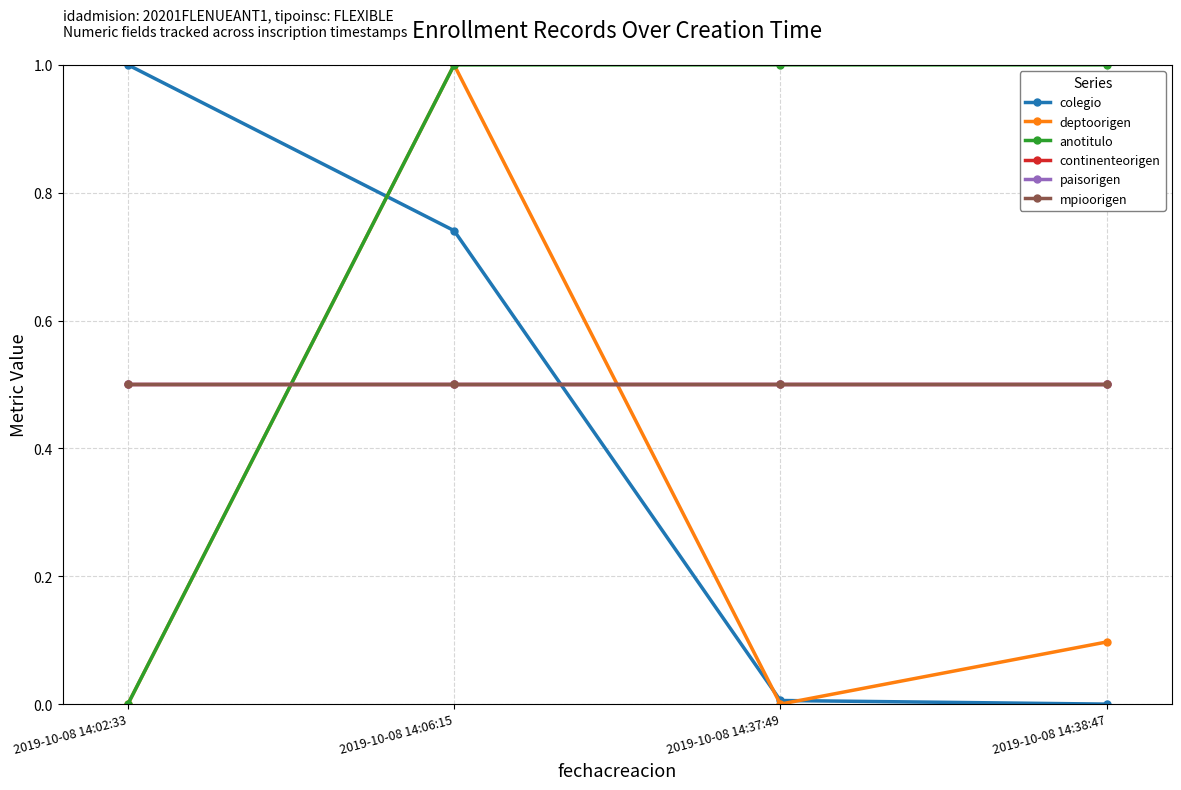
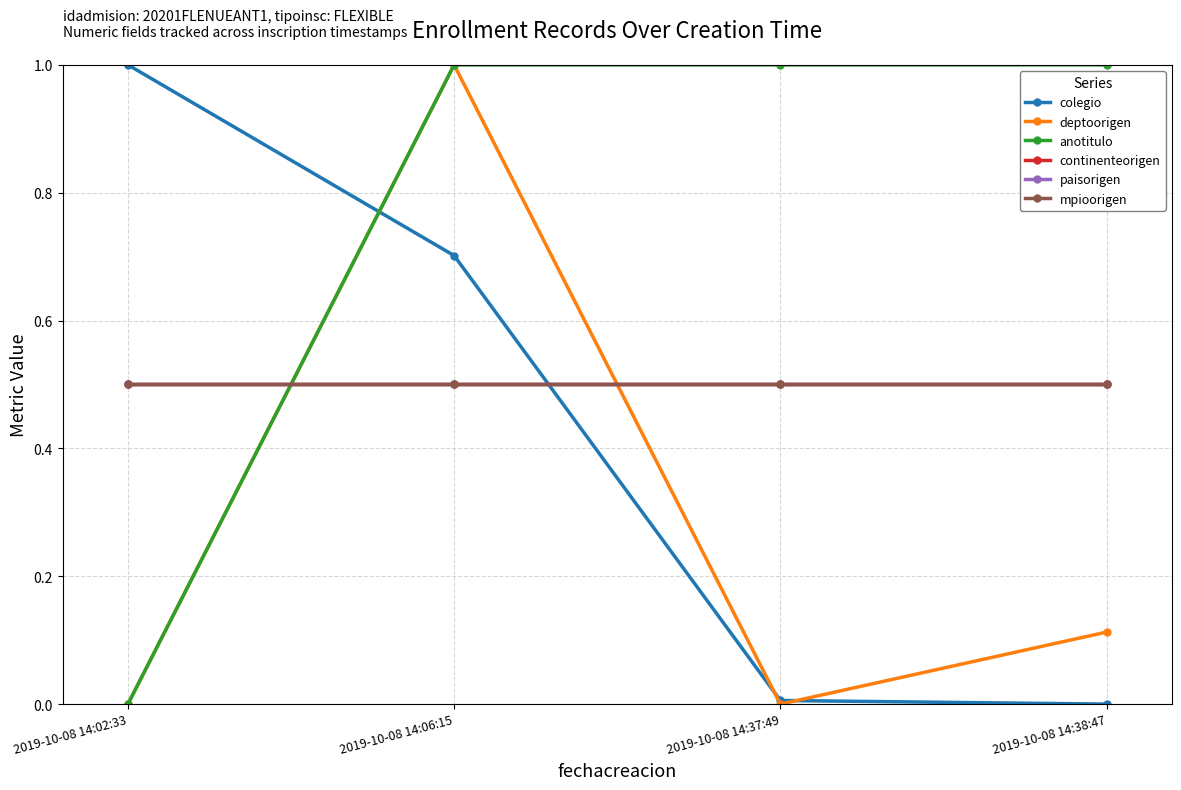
colegio, 2019-10-08 14:06:15: 0.74 -> 0.70
deptoorigen, 2019-10-08 14:38:47: 0.10 -> 0.11
